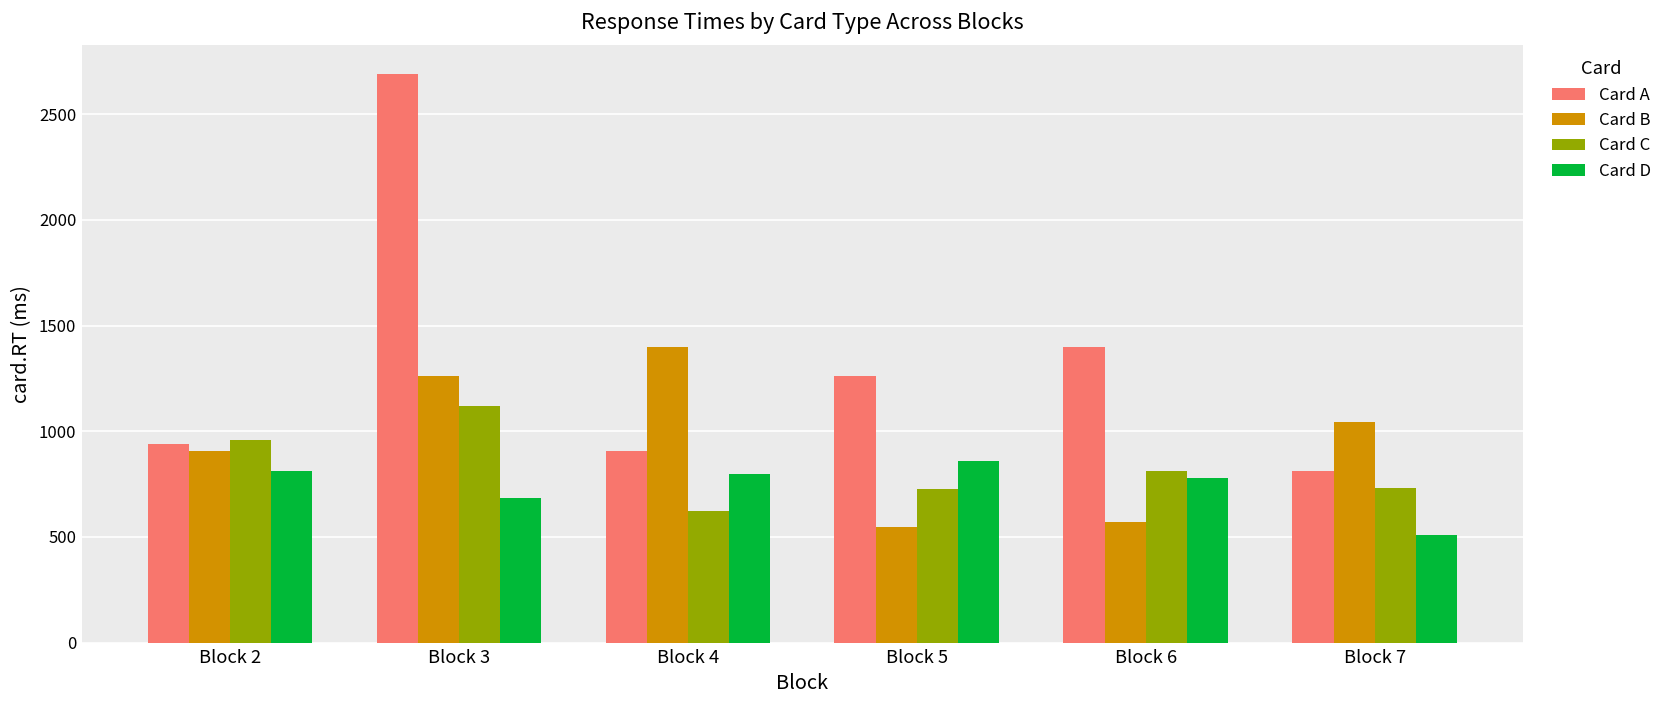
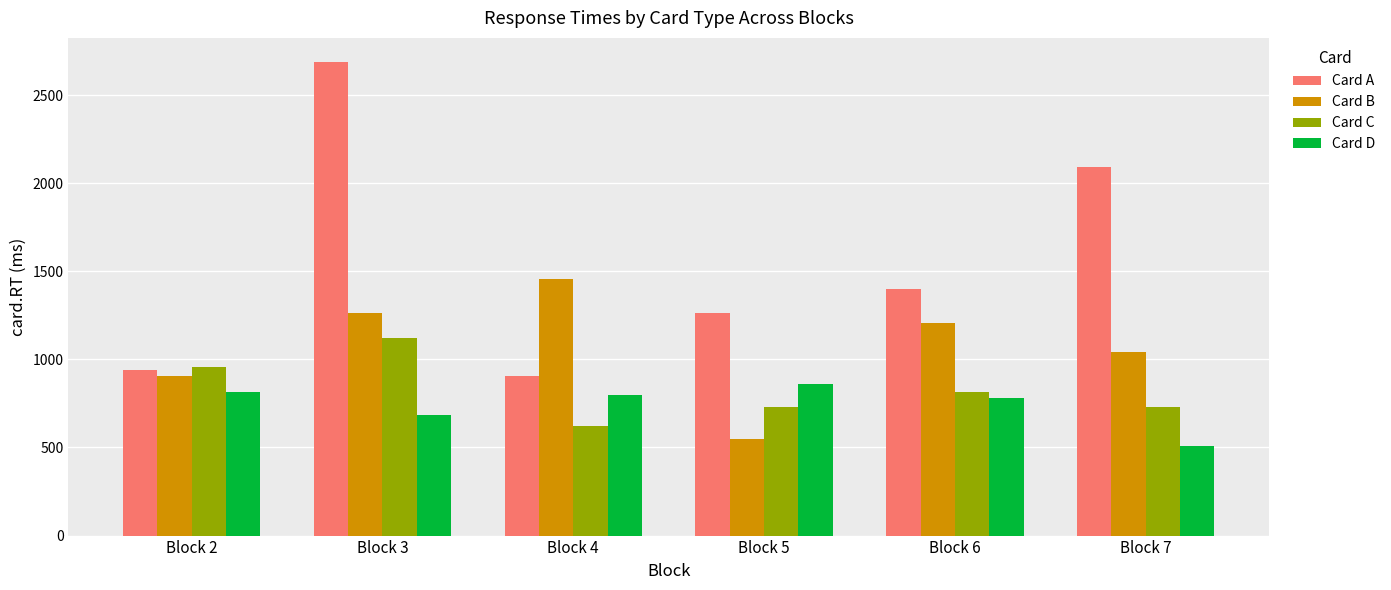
Card B, Block 4: 1400 -> 1460
Card B, Block 6: 570 -> 1200
Card A, Block 7: 810 -> 2090
